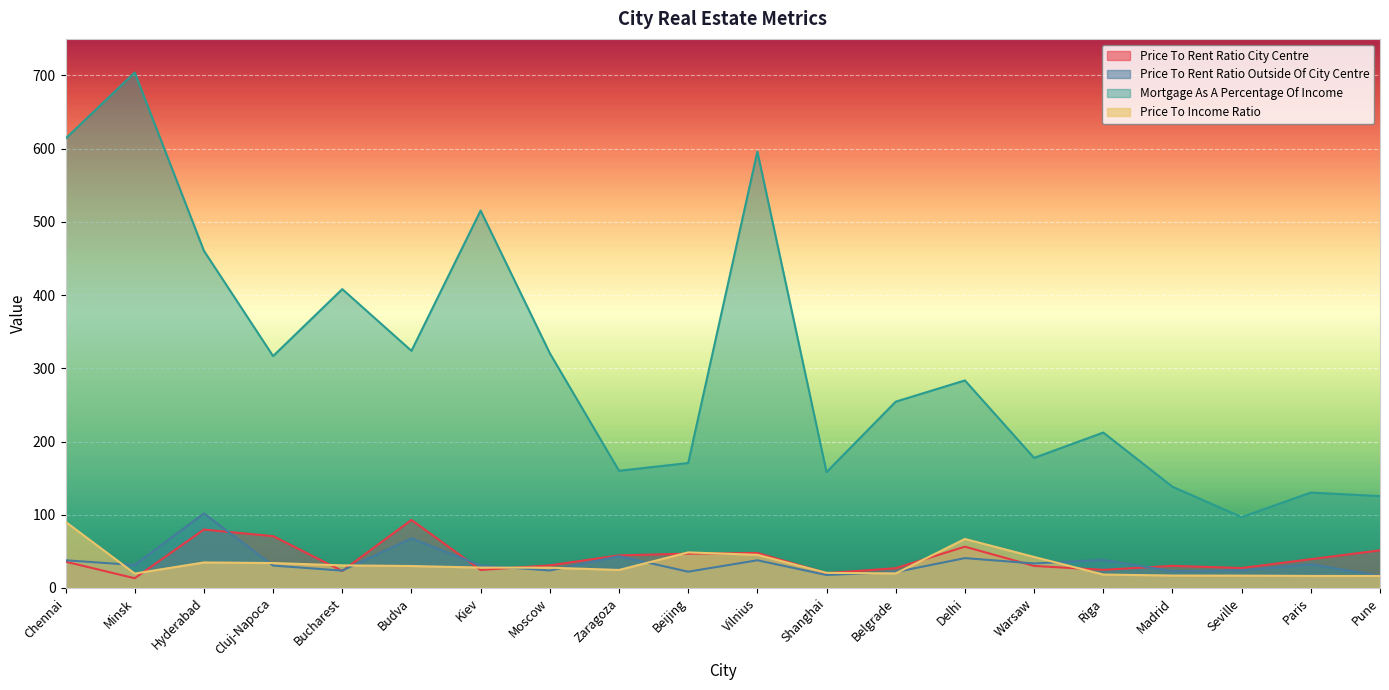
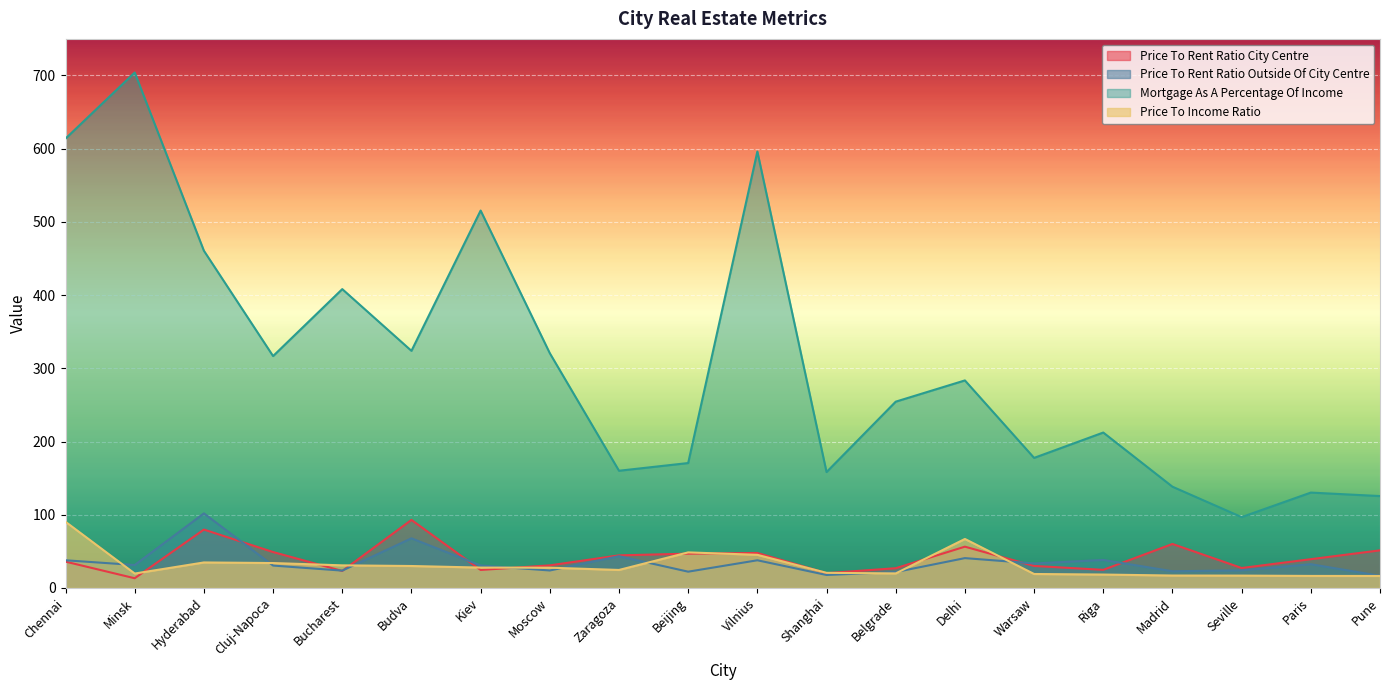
Price To Rent Ratio City Centre, Cluj-Napoca: 70 -> 50
Price To Income Ratio, Warsaw: 40 -> 20
Price To Rent Ratio City Centre, Madrid: 30 -> 60
